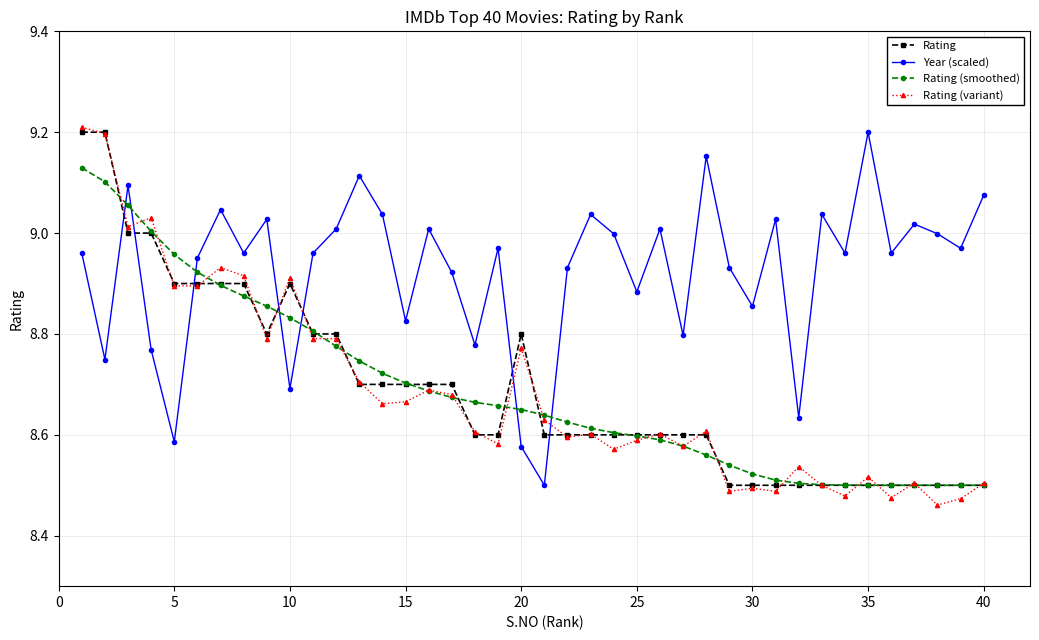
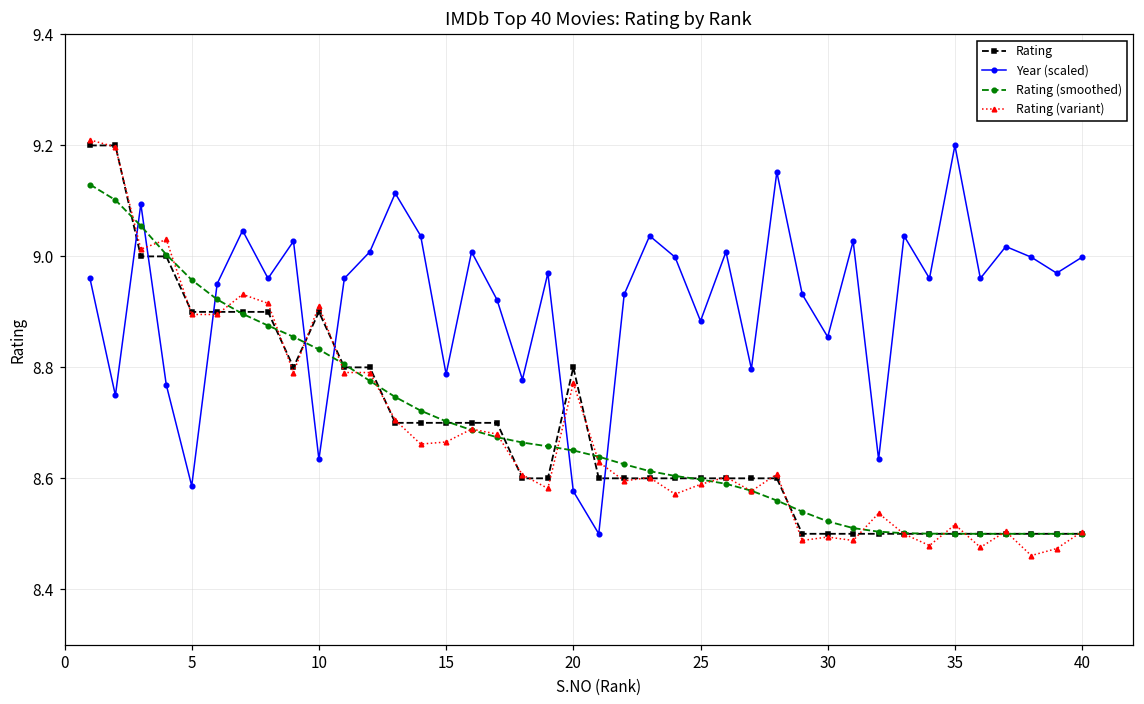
Year (scaled), 10: 8.69 -> 8.63
Year (scaled), 15: 8.83 -> 8.79
Year (scaled), 40: 9.08 -> 9.00
